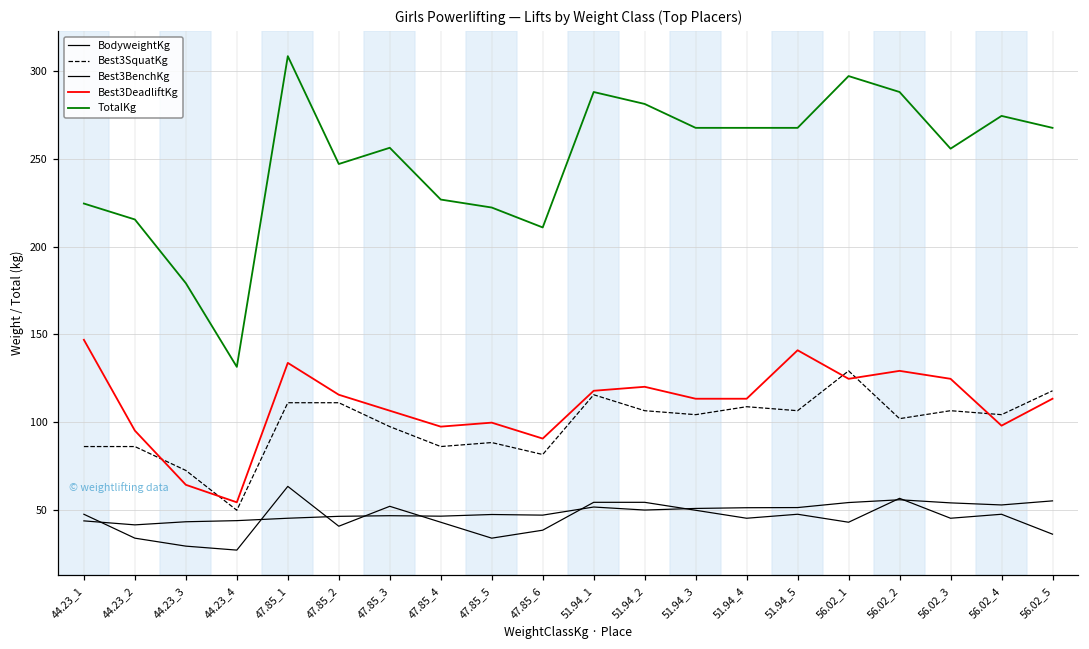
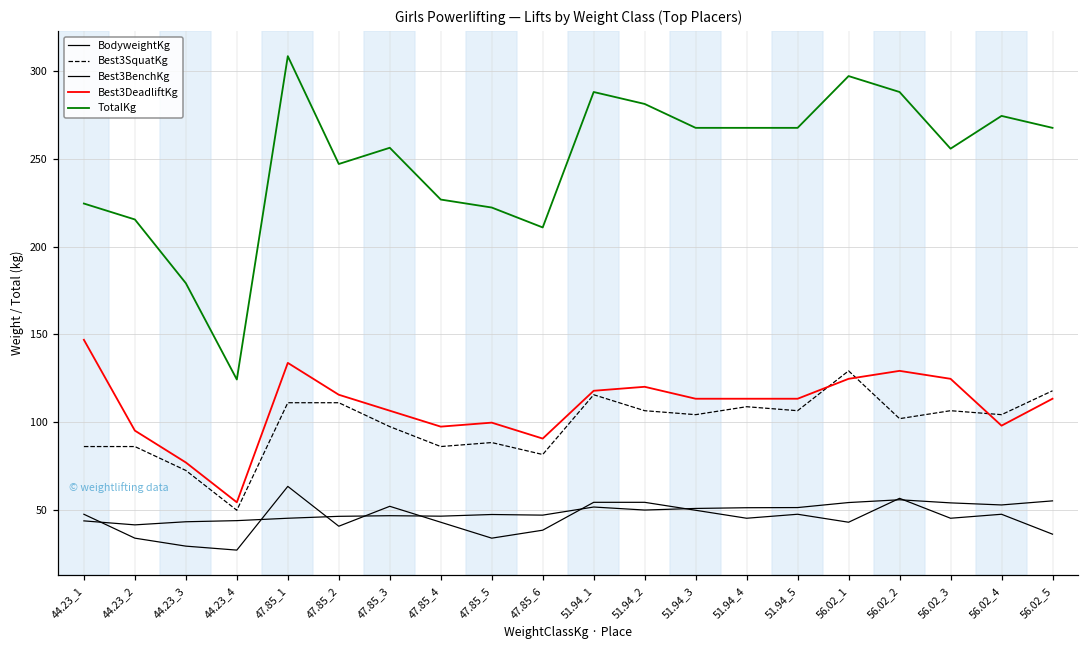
Best3DeadliftKg, 44.23_3: 64 -> 77
TotalKg, 44.23_4: 132 -> 124
Best3DeadliftKg, 51.94_5: 141 -> 113
